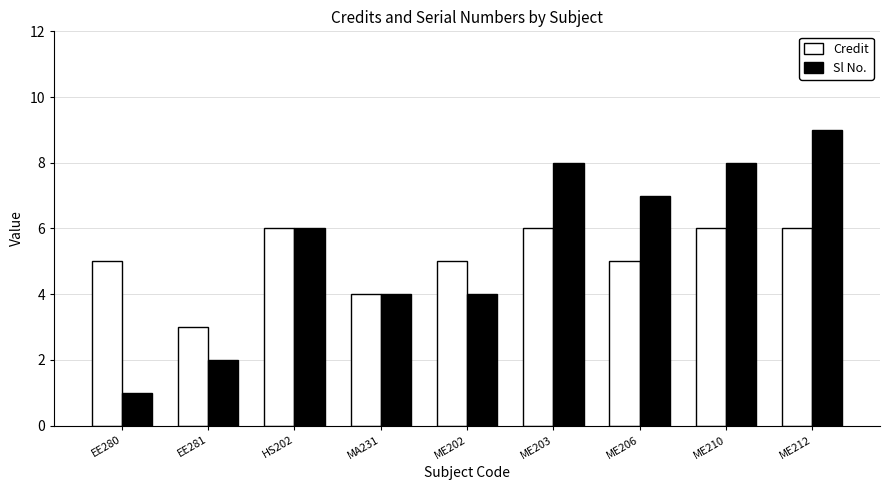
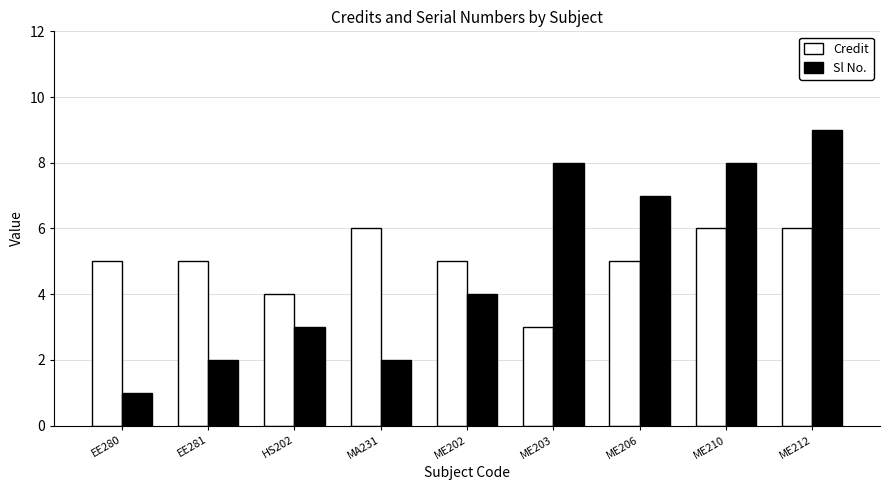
Credit, EE281: 3 -> 5
Credit, HS202: 6 -> 4
Sl No., HS202: 6 -> 3
Credit, MA231: 4 -> 6
Sl No., MA231: 4 -> 2
Credit, ME203: 6 -> 3
